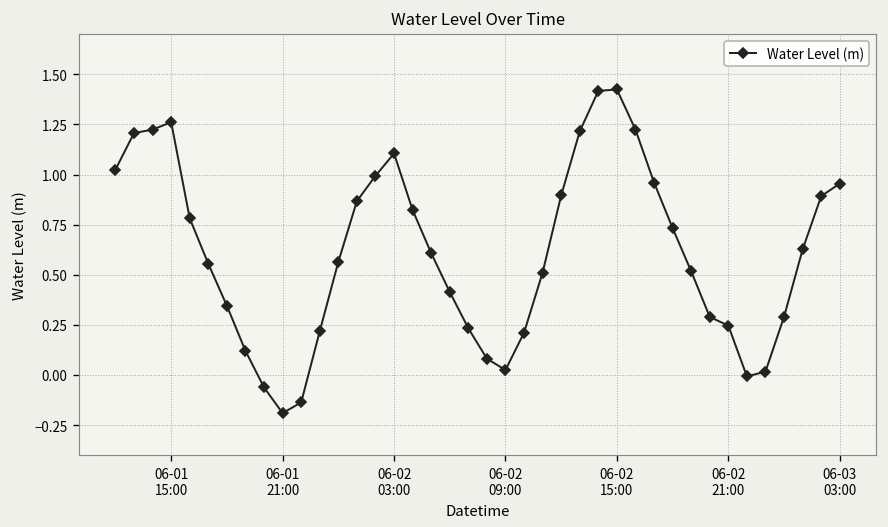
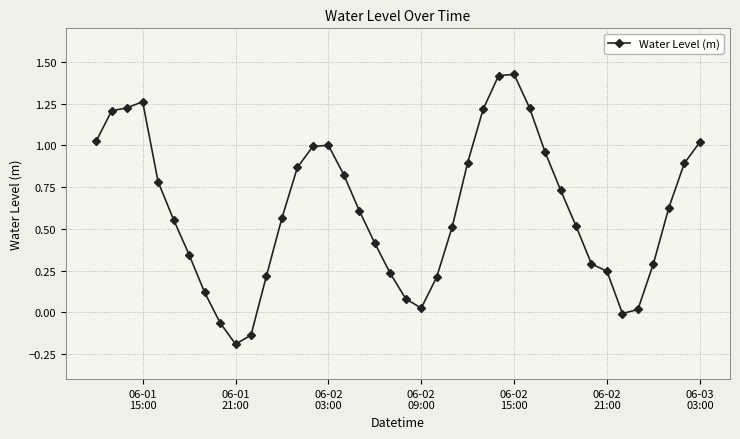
06-02 03:00: 1.10 -> 1.00
06-03 03:00: 0.95 -> 1.02
